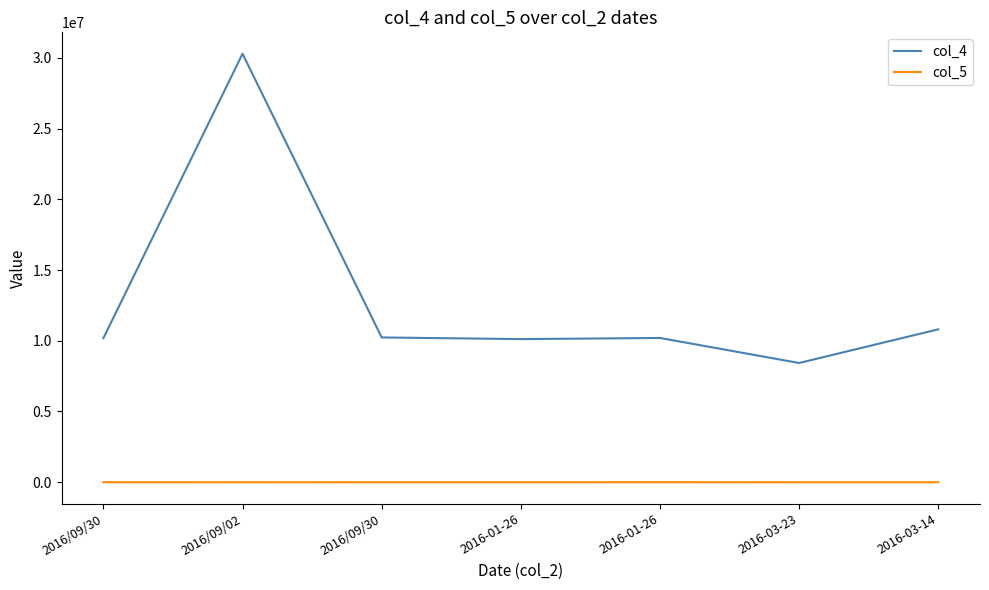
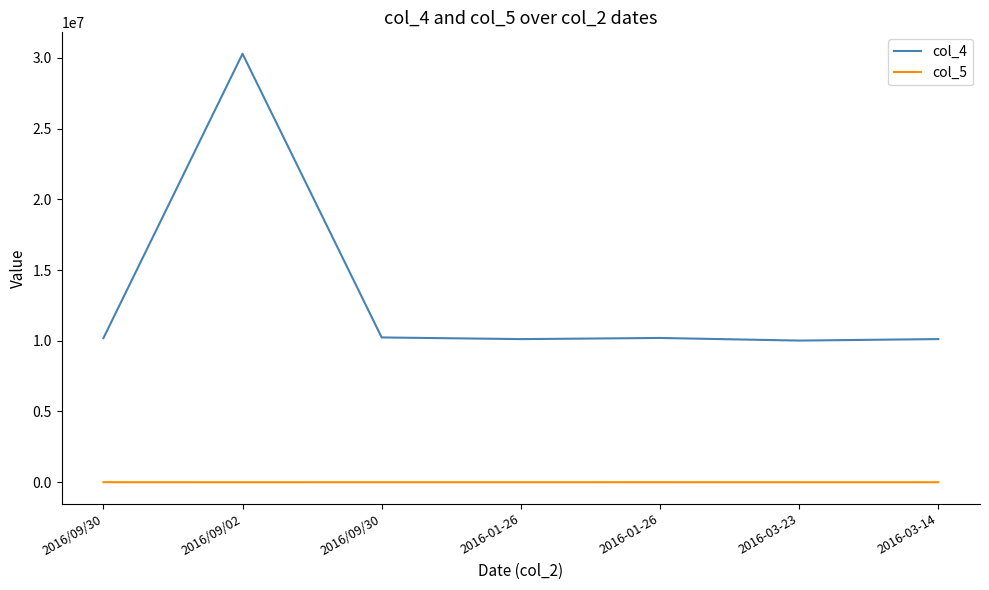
col_4, 2016-03-23: 8400000 -> 10000000
col_4, 2016-03-14: 10800000 -> 10100000
